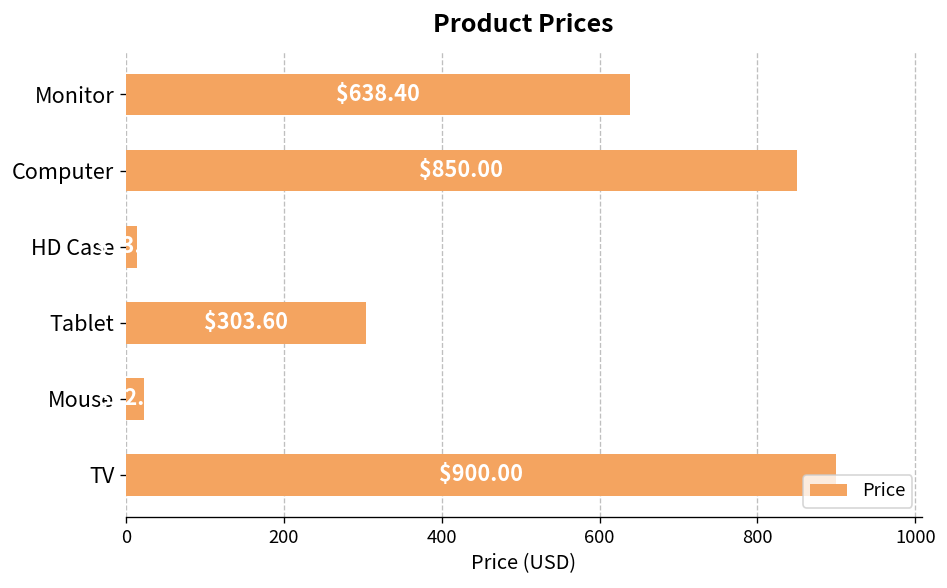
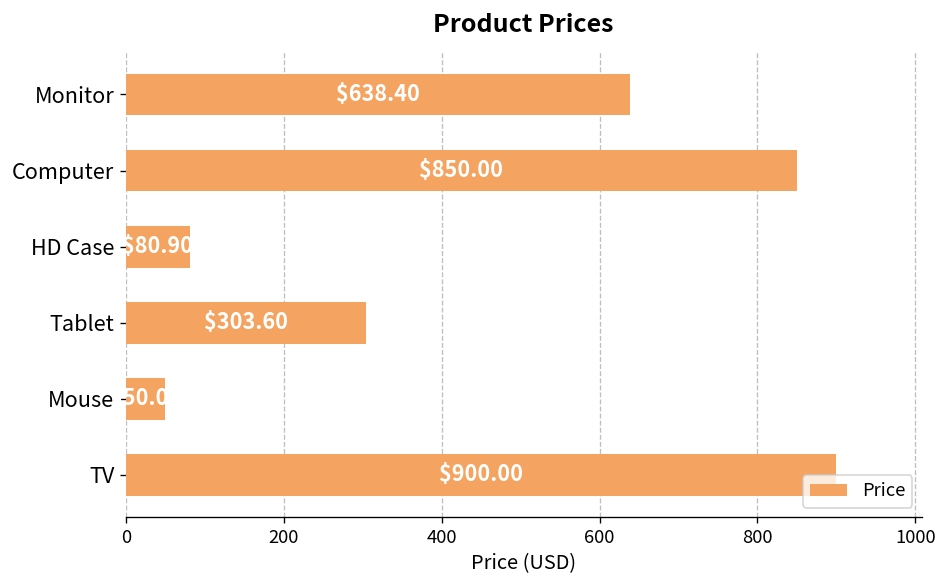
HD Case: 10 -> 80
Mouse: 20 -> 50
